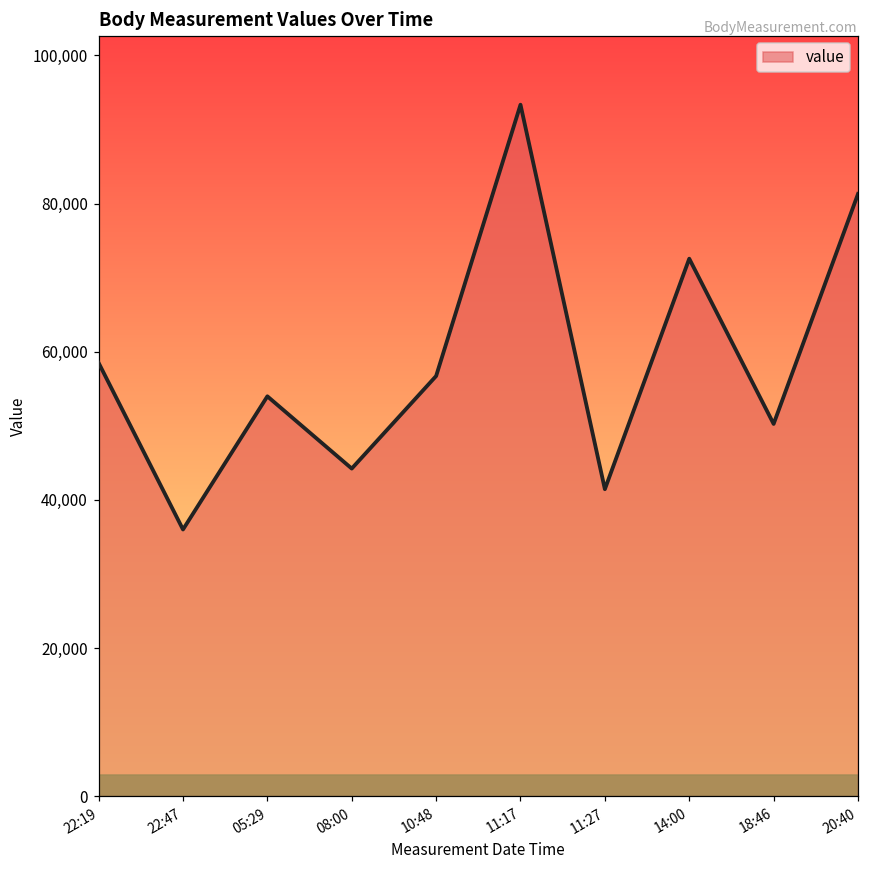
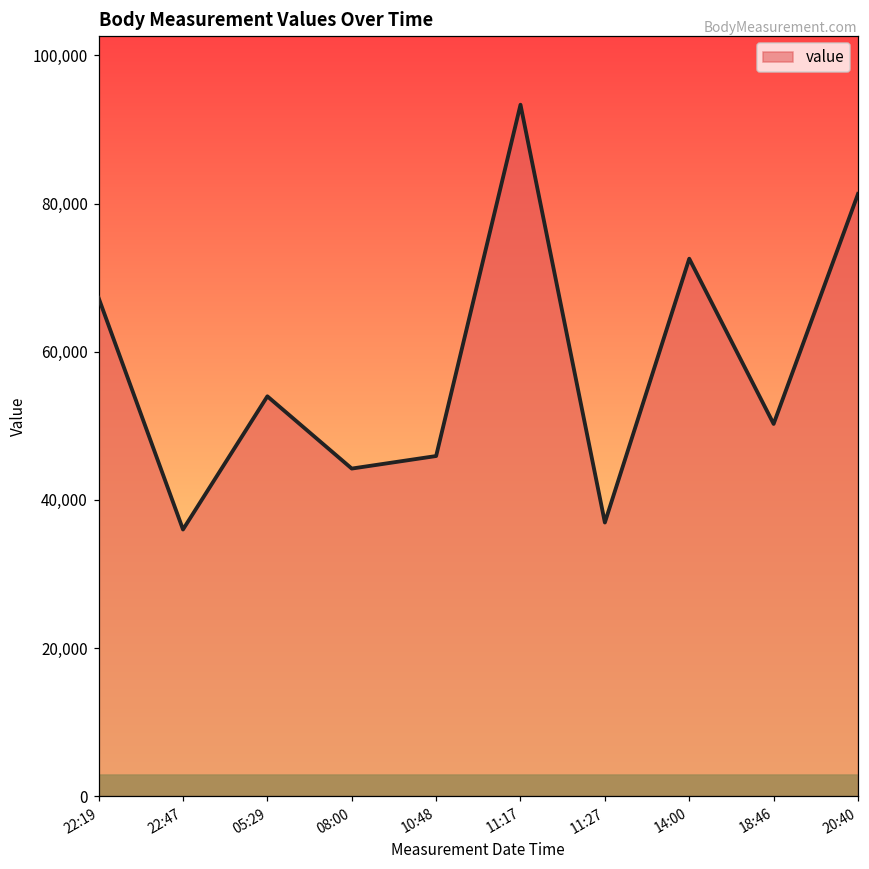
22:19: 58,000 -> 67,000
10:48: 57,000 -> 46,000
11:27: 41,000 -> 37,000
